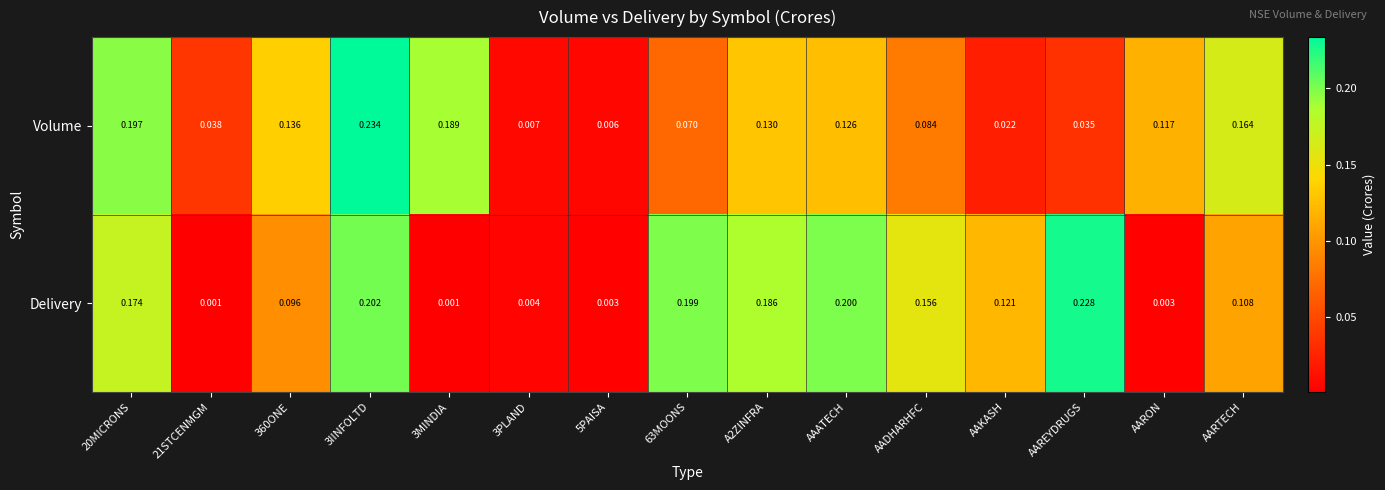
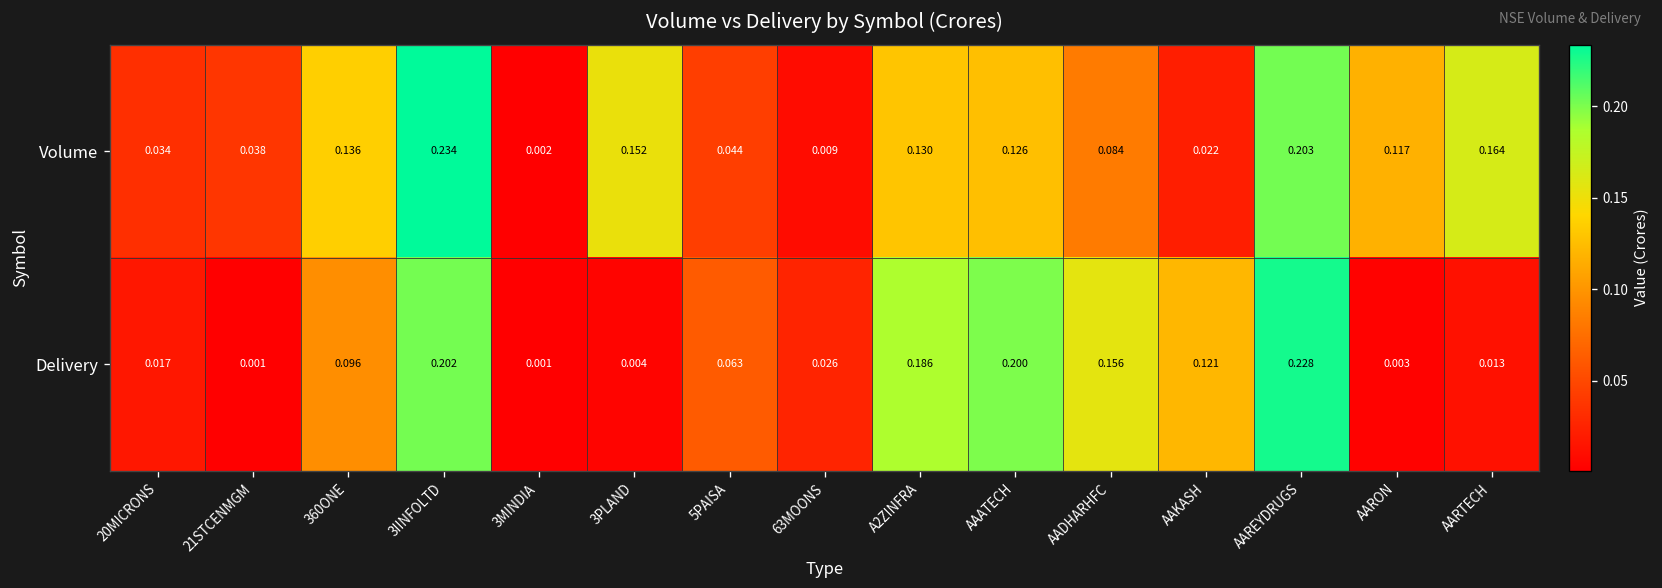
Volume, 20MICRONS: 0.197 -> 0.034
Volume, 3MINDIA: 0.189 -> 0.002
Volume, 3PLAND: 0.007 -> 0.152
Volume, 5PAISA: 0.006 -> 0.044
Volume, 63MOONS: 0.070 -> 0.009
Volume, AAREYDRUGS: 0.035 -> 0.203
Delivery, 20MICRONS: 0.174 -> 0.017
Delivery, 5PAISA: 0.003 -> 0.063
Delivery, 63MOONS: 0.199 -> 0.026
Delivery, AARTECH: 0.108 -> 0.013
